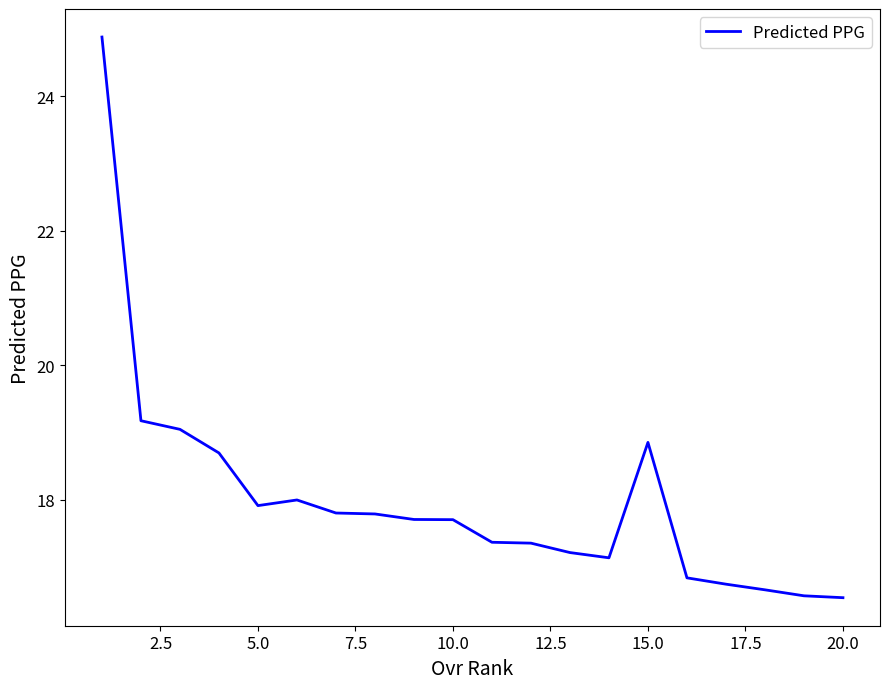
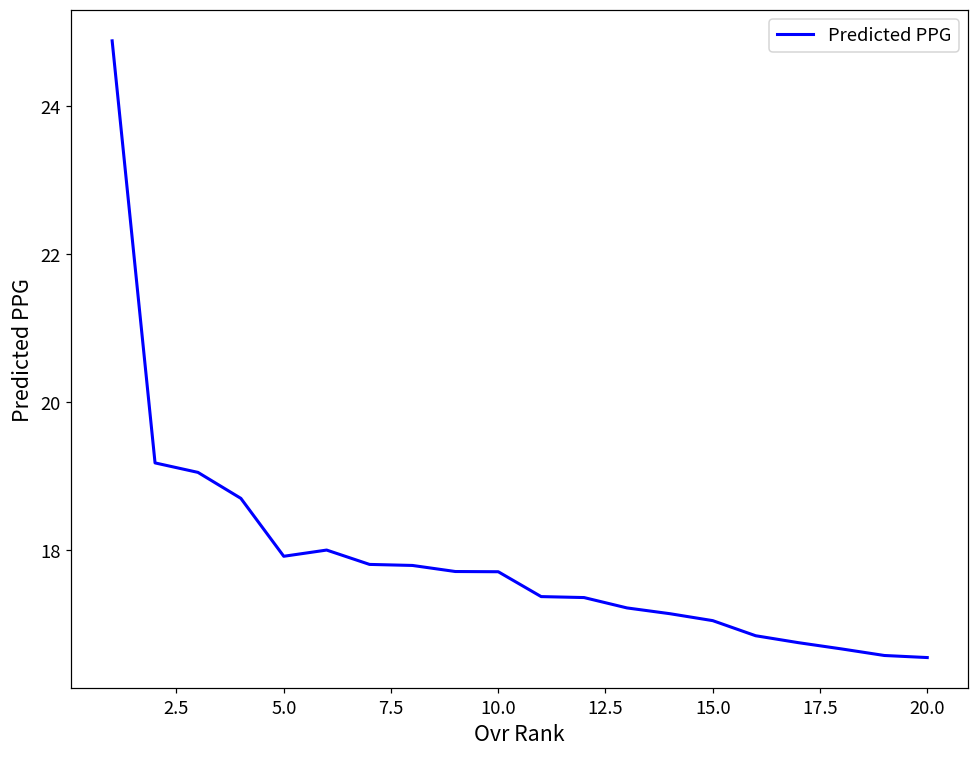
15.0: 18.9 -> 17.0
